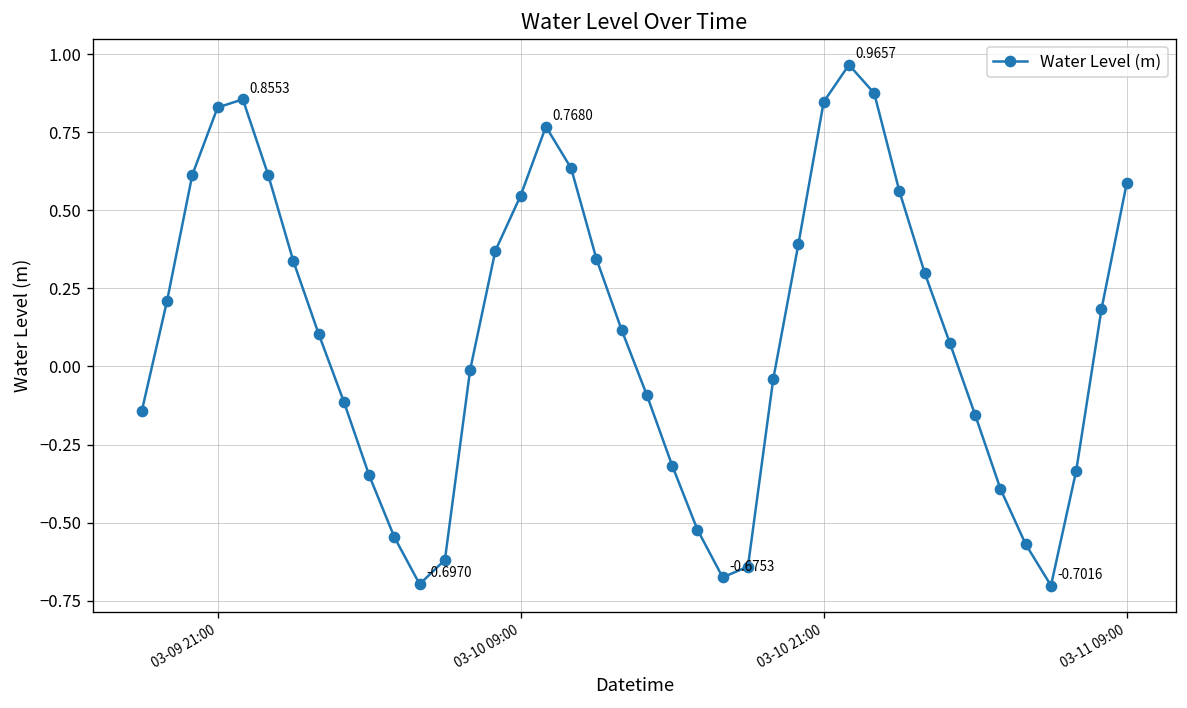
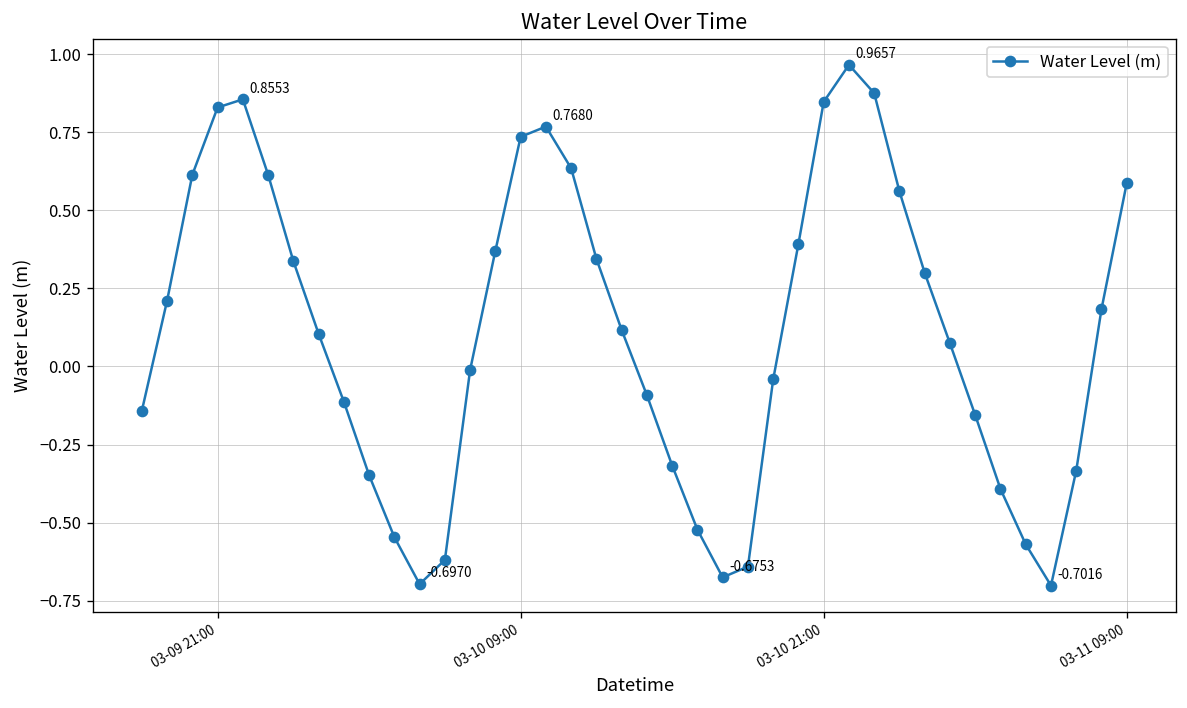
03-10 09:00: 0.55 -> 0.74
